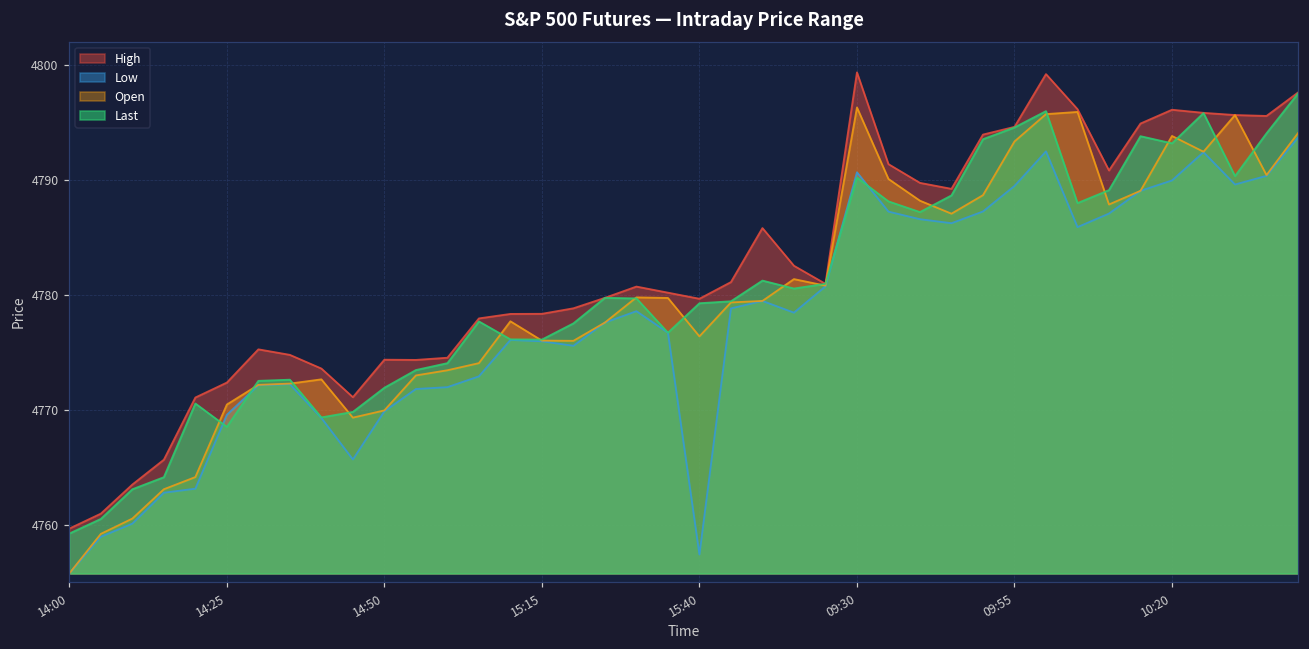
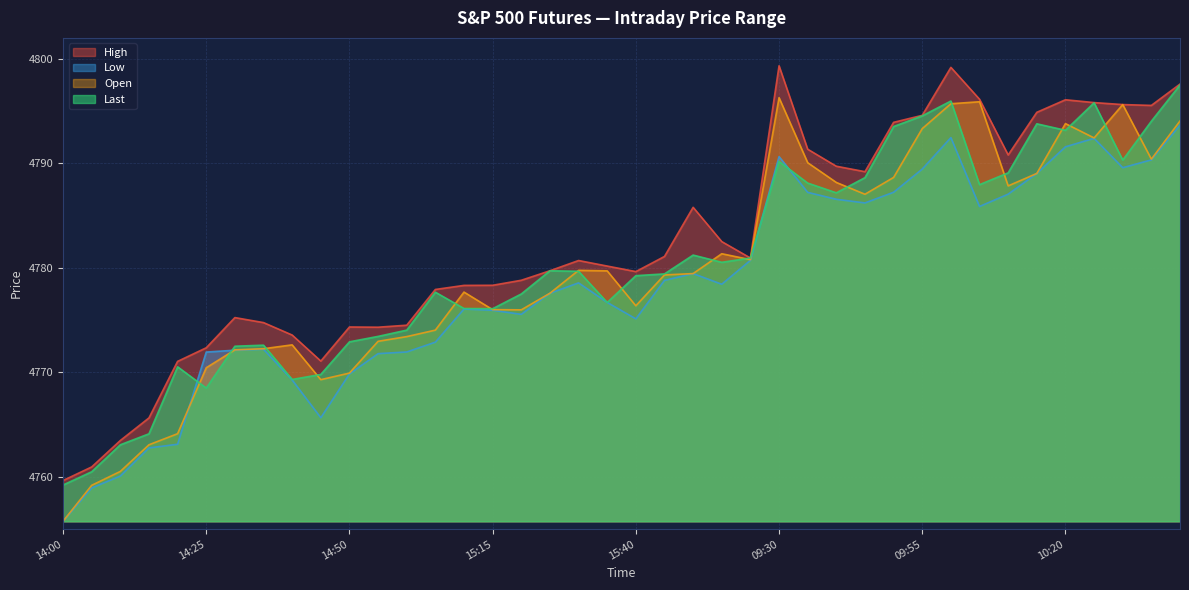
Low, 14:25: 4769.6 -> 4771.9
Last, 14:50: 4771.9 -> 4772.9
Low, 15:40: 4757.4 -> 4775.1
Low, 10:20: 4789.9 -> 4791.6
